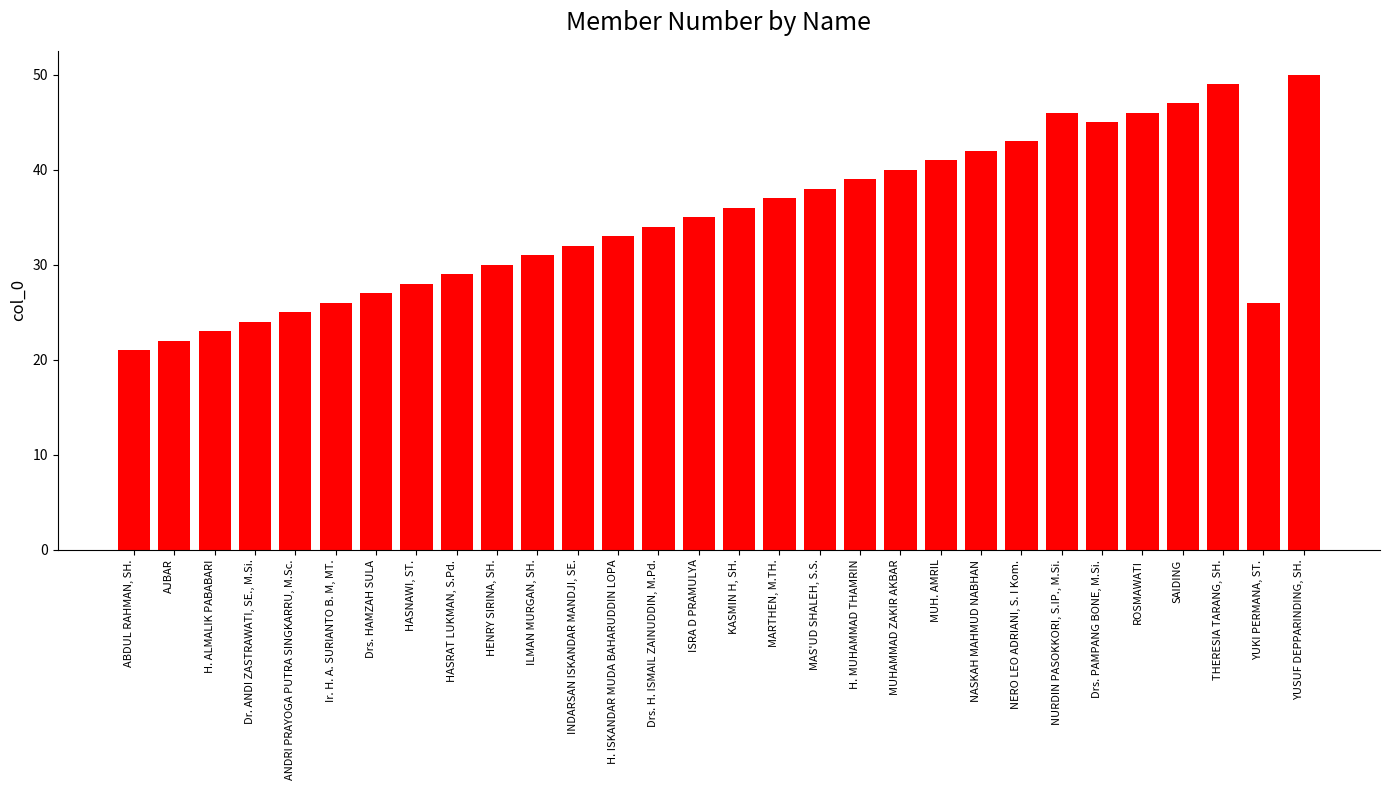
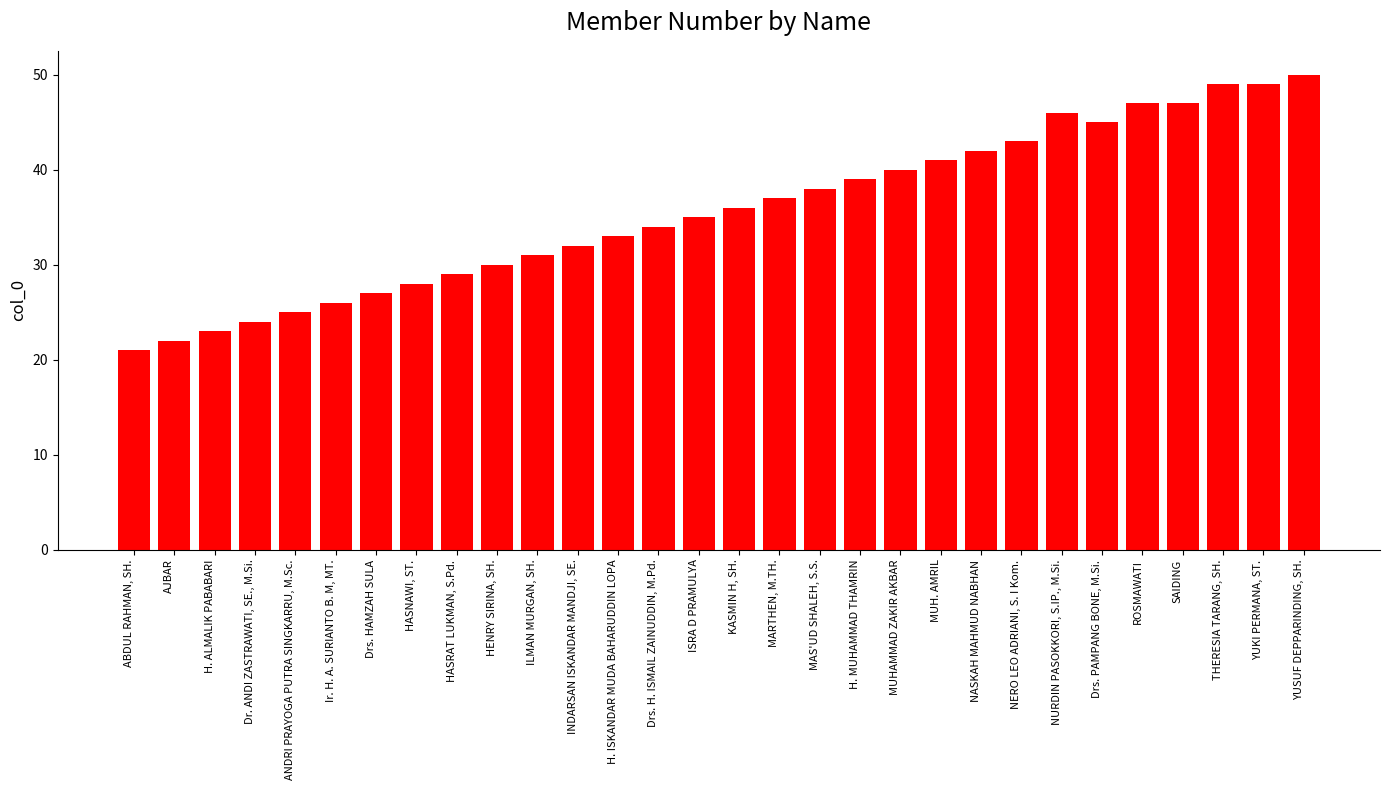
ROSMAWATI: 46 -> 47
YUKI PERMANA, ST.: 26 -> 49
